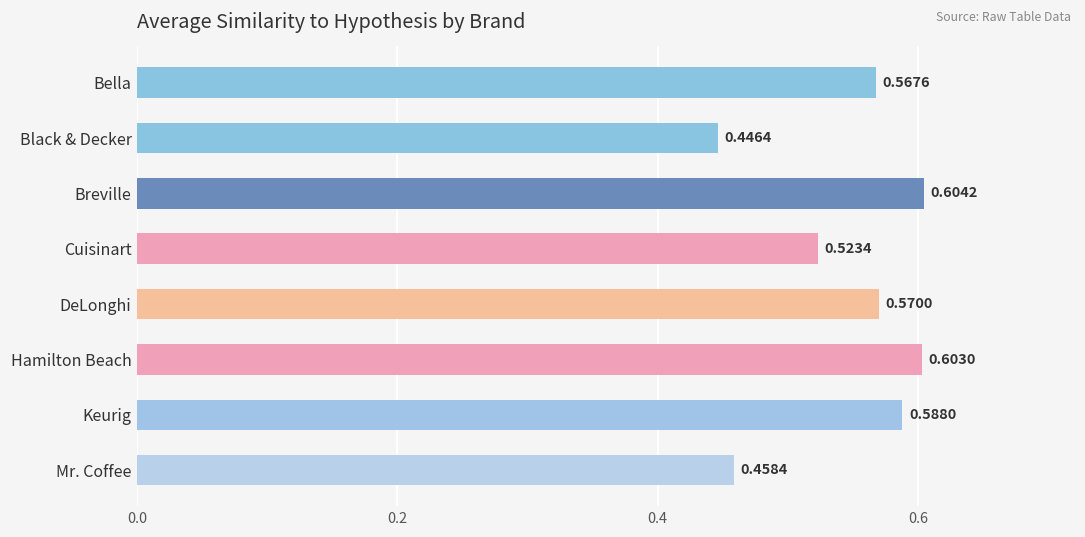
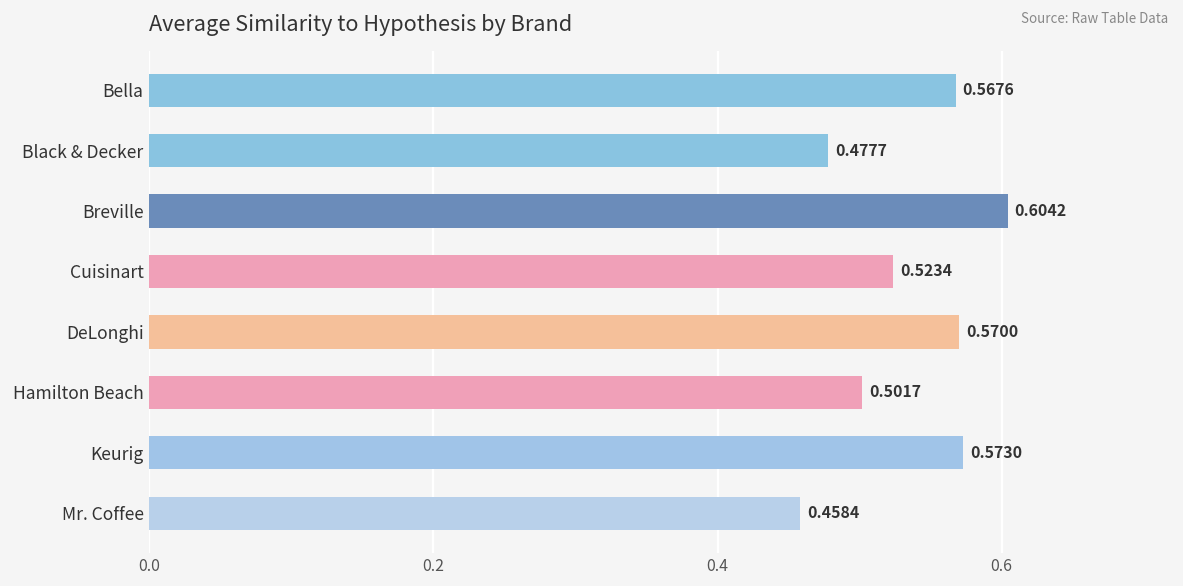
Black & Decker: 0.4464 -> 0.4777
Hamilton Beach: 0.6030 -> 0.5017
Keurig: 0.5880 -> 0.5730
